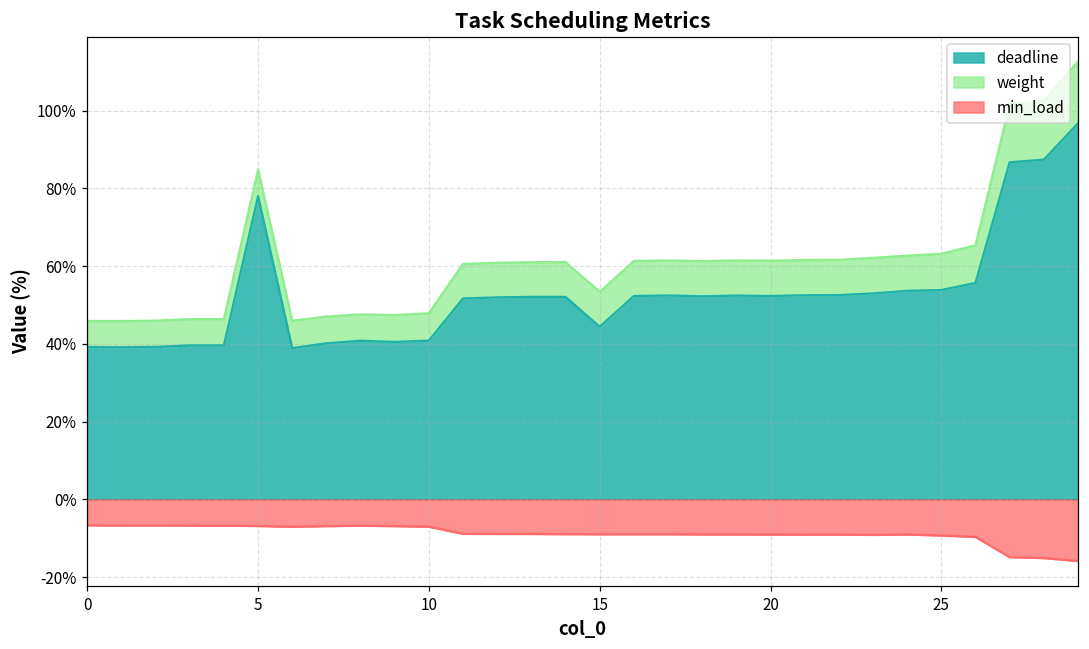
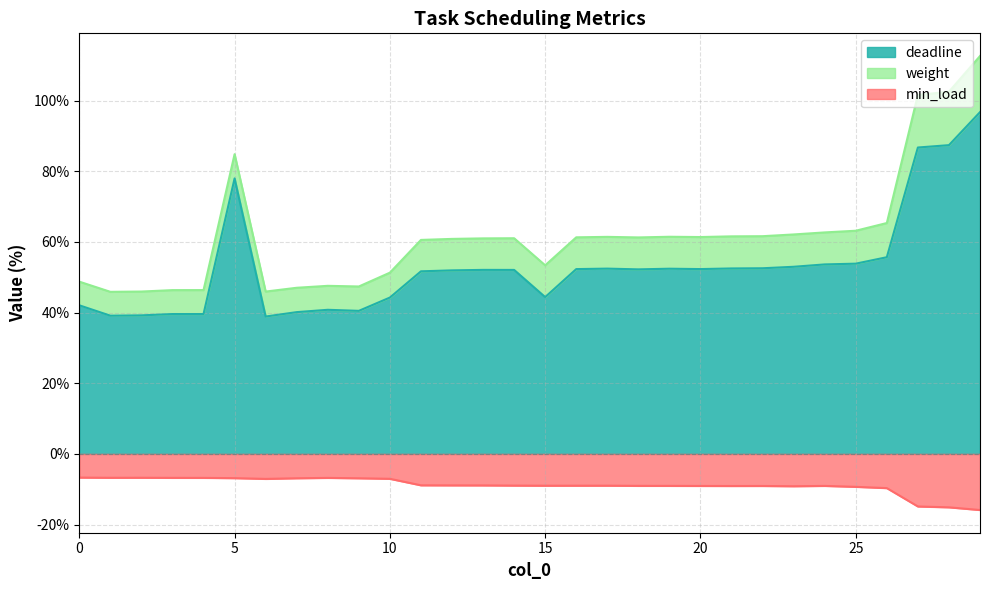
deadline, 0: 39% -> 42%
deadline, 10: 41% -> 44%
